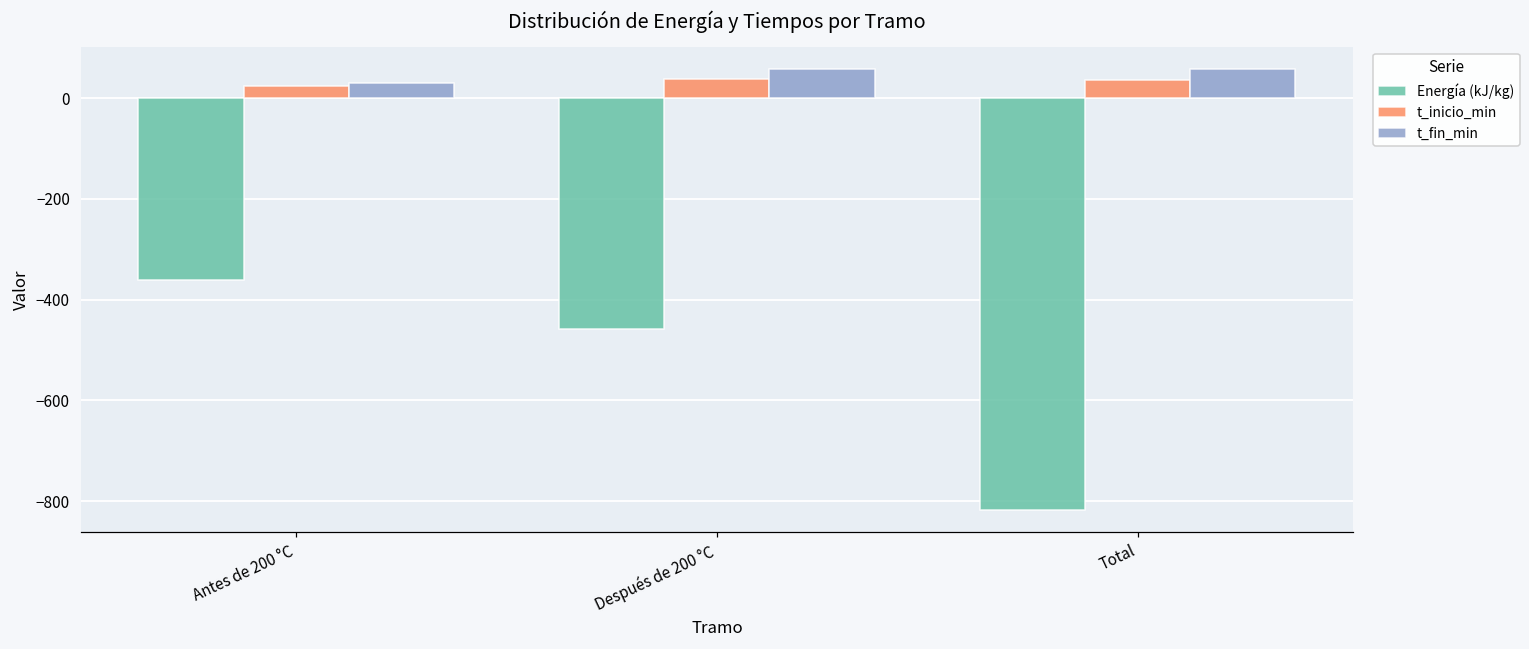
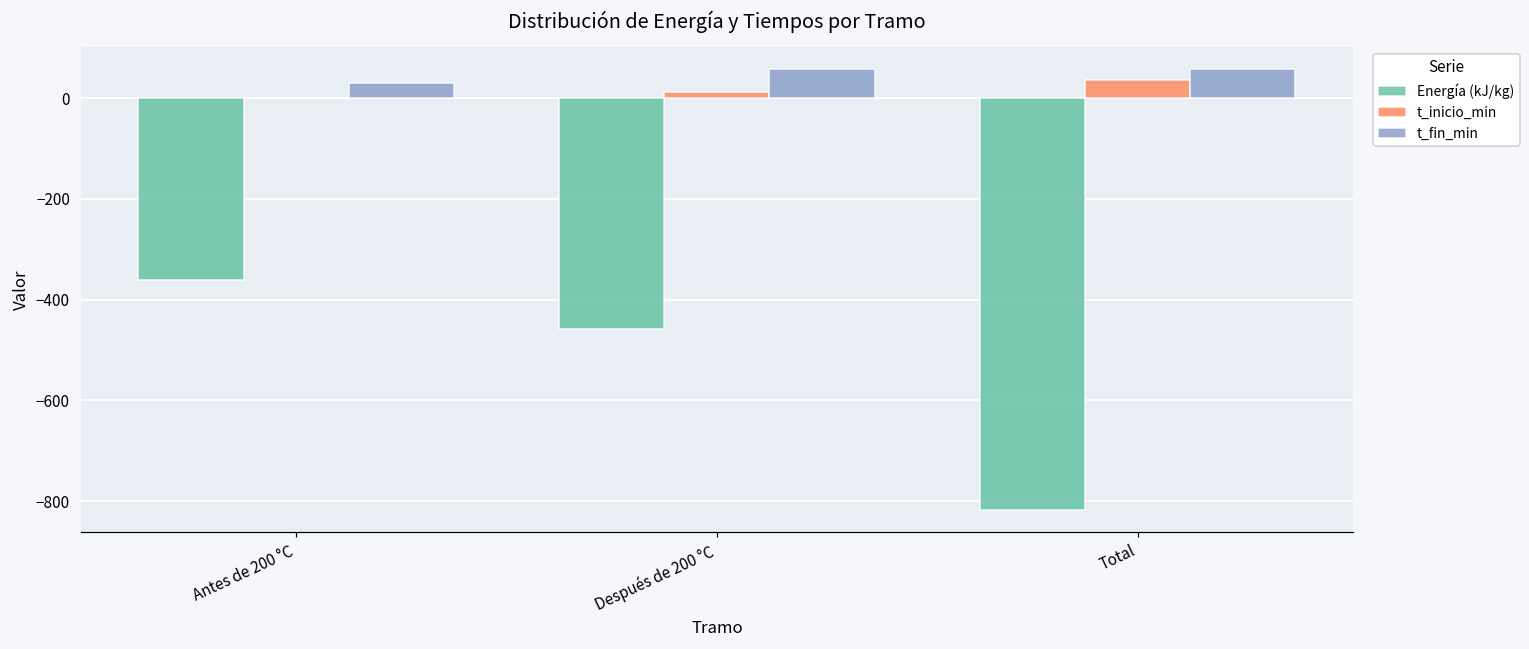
t_inicio_min, Antes de 200 °C: 20 -> 0
t_inicio_min, Después de 200 °C: 40 -> 10
